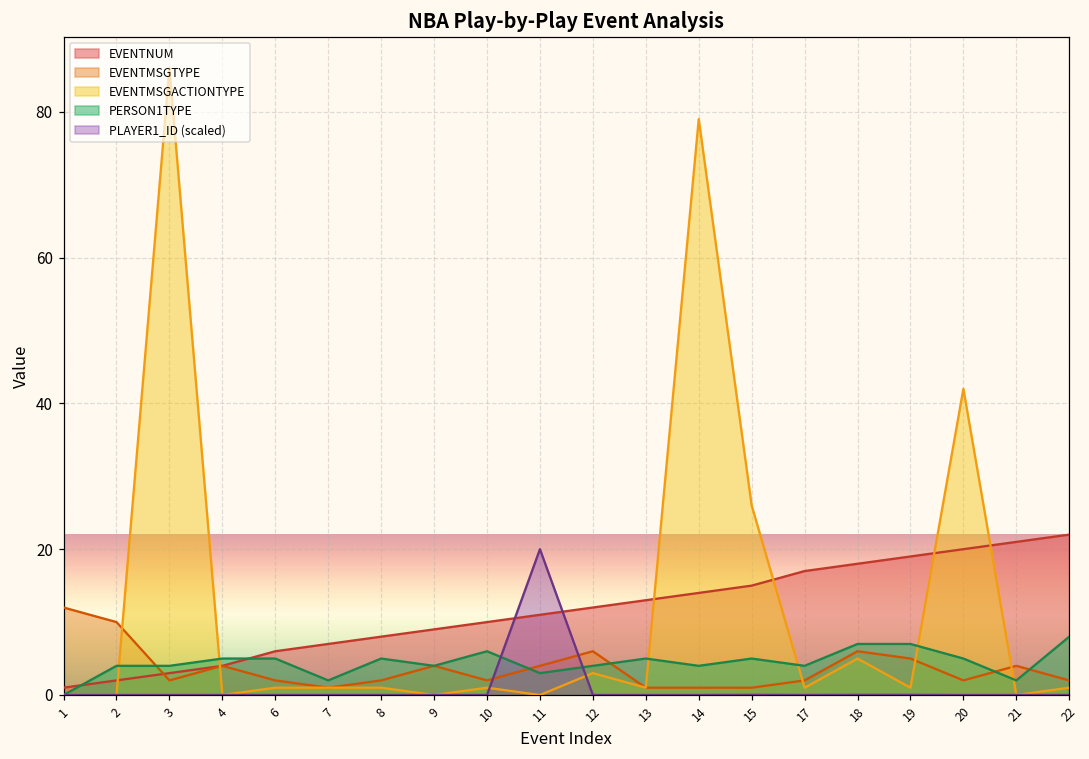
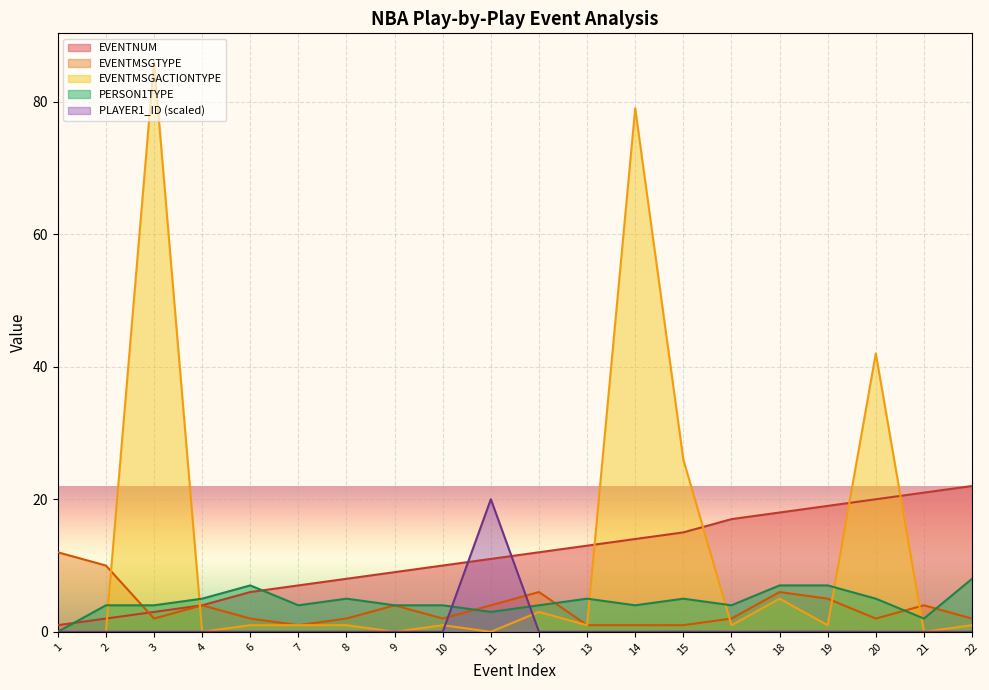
PERSON1TYPE, 6: 5 -> 7
PERSON1TYPE, 7: 2 -> 4
PERSON1TYPE, 10: 6 -> 4
